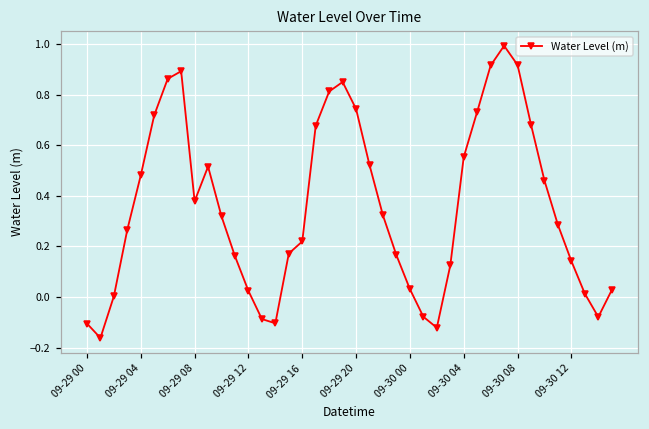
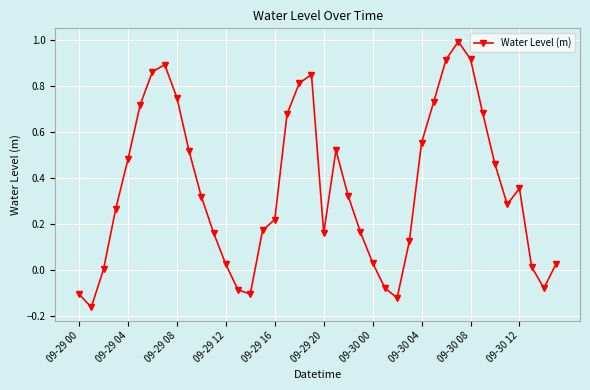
09-29 08: 0.38 -> 0.75
09-29 20: 0.74 -> 0.16
09-30 12: 0.14 -> 0.35
